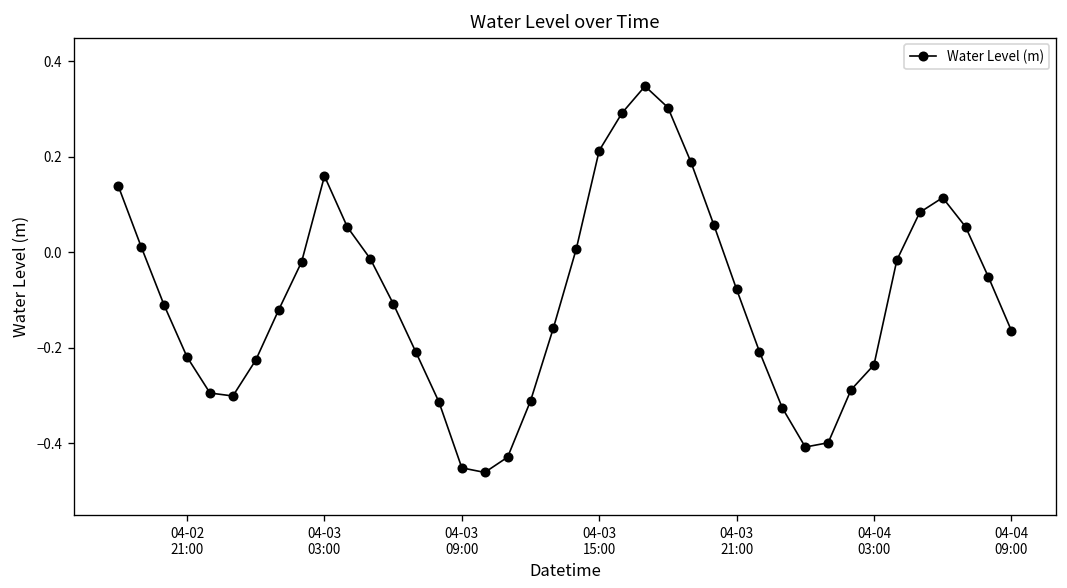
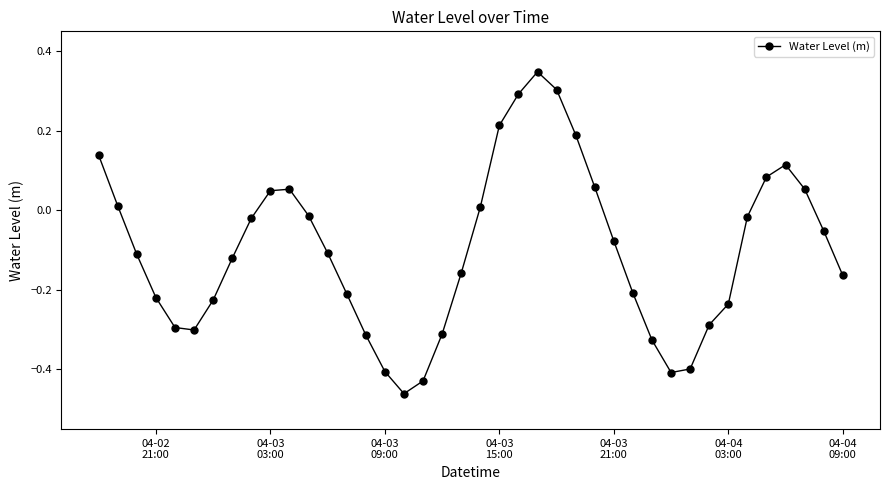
04-03 03:00: 0.16 -> 0.05
04-03 09:00: -0.45 -> -0.41
